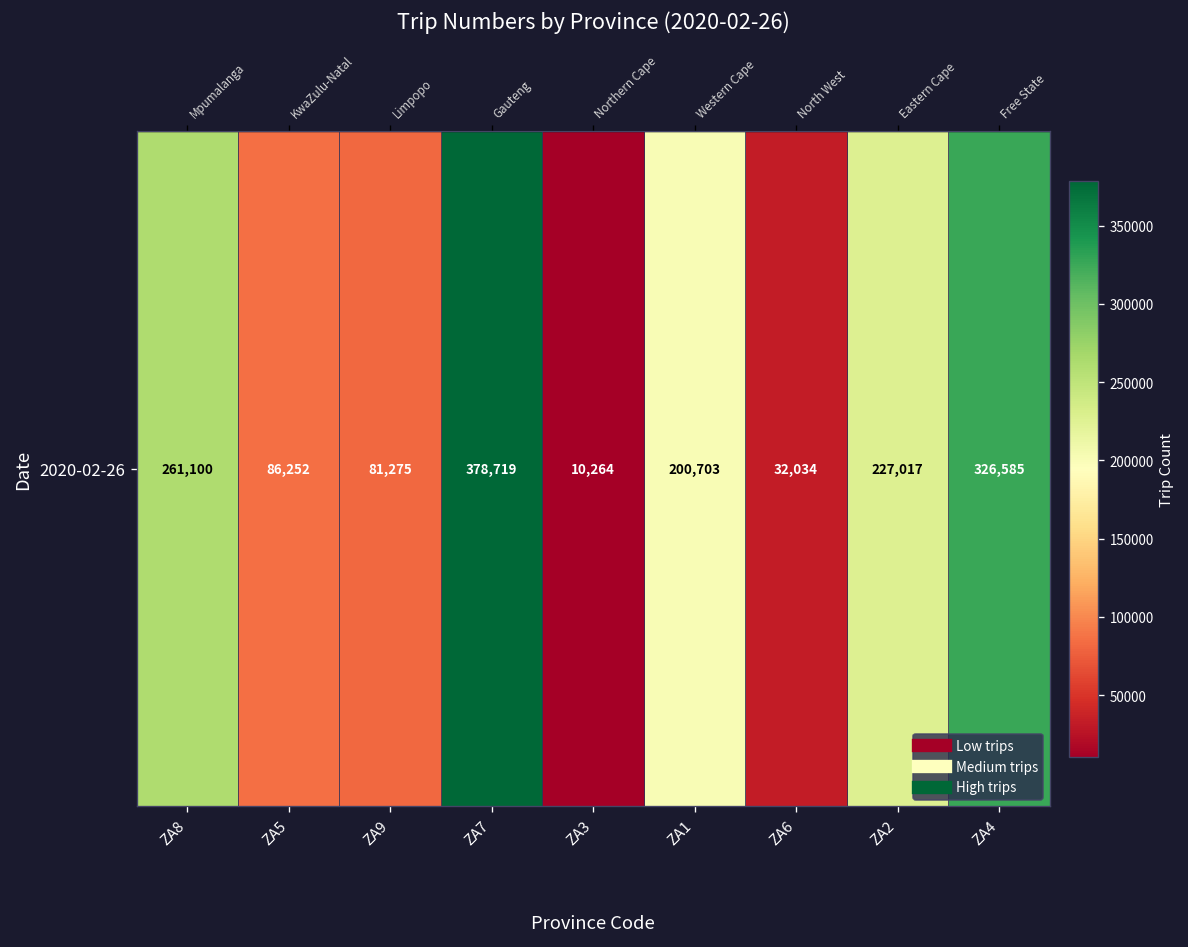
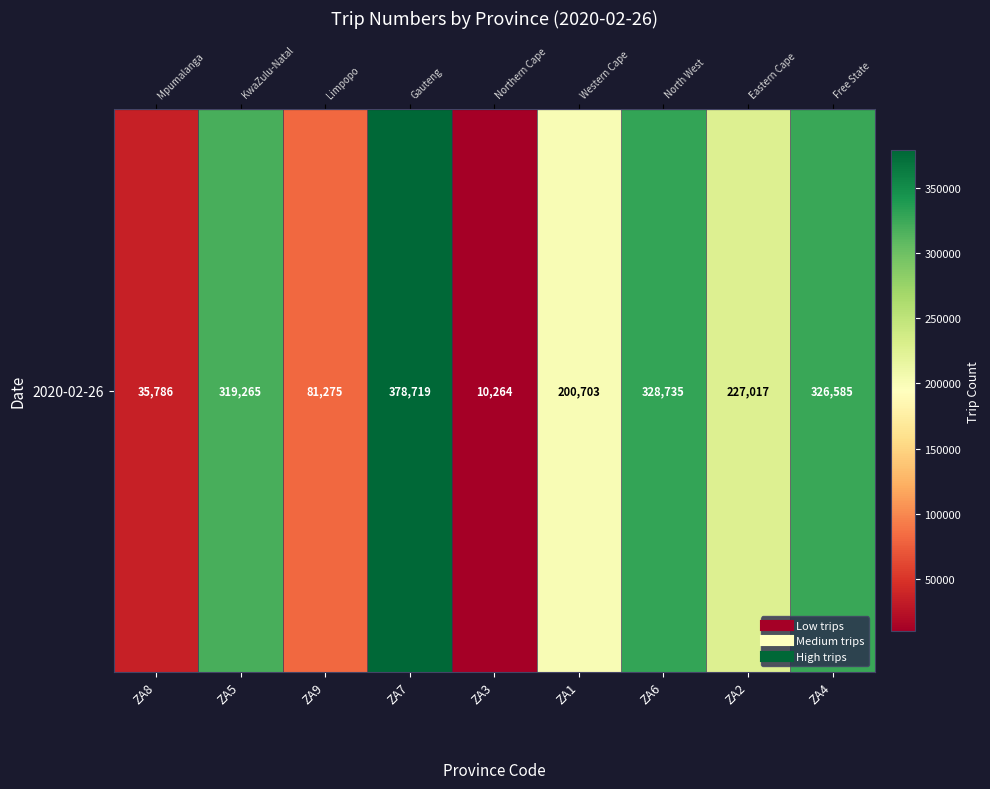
2020-02-26, ZA8: 261,100 -> 35,786
2020-02-26, ZA5: 86,252 -> 319,265
2020-02-26, ZA6: 32,034 -> 328,735
